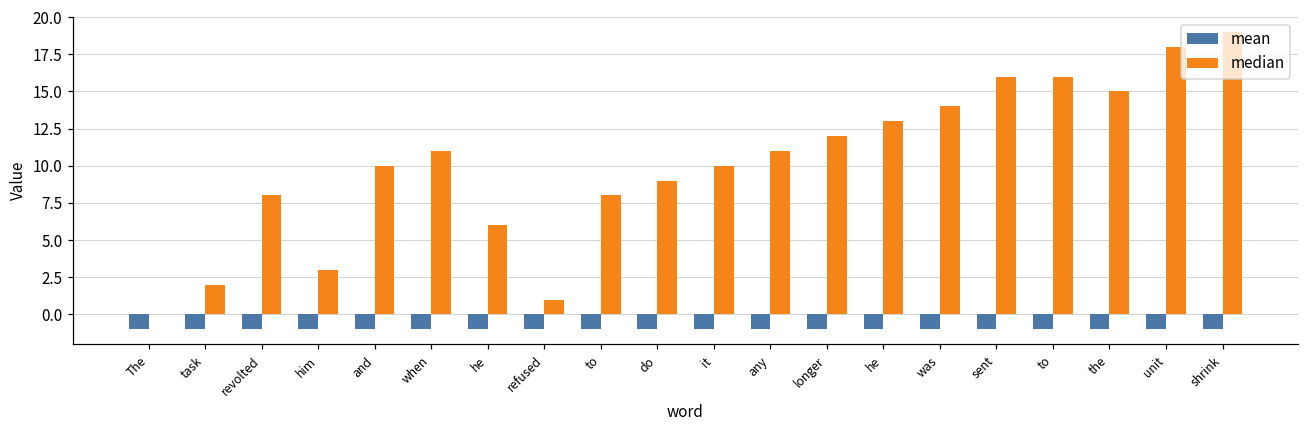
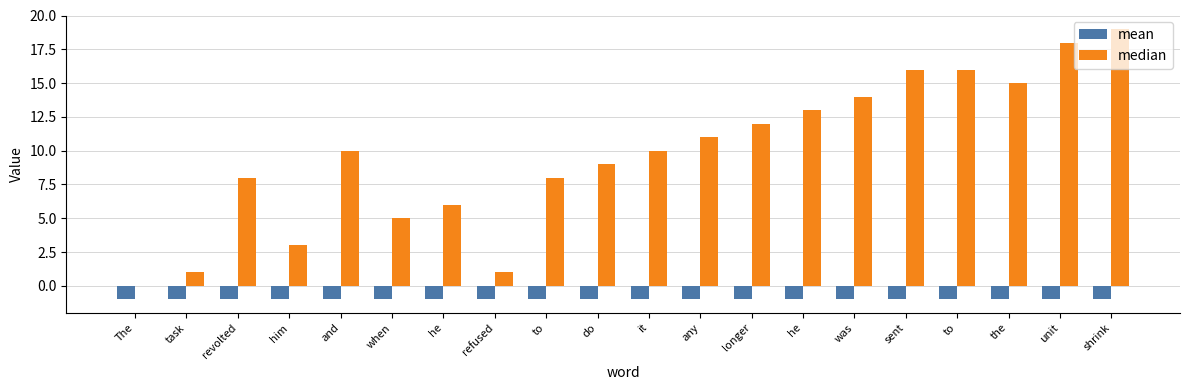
median, task: 2 -> 1
median, when: 11 -> 5
